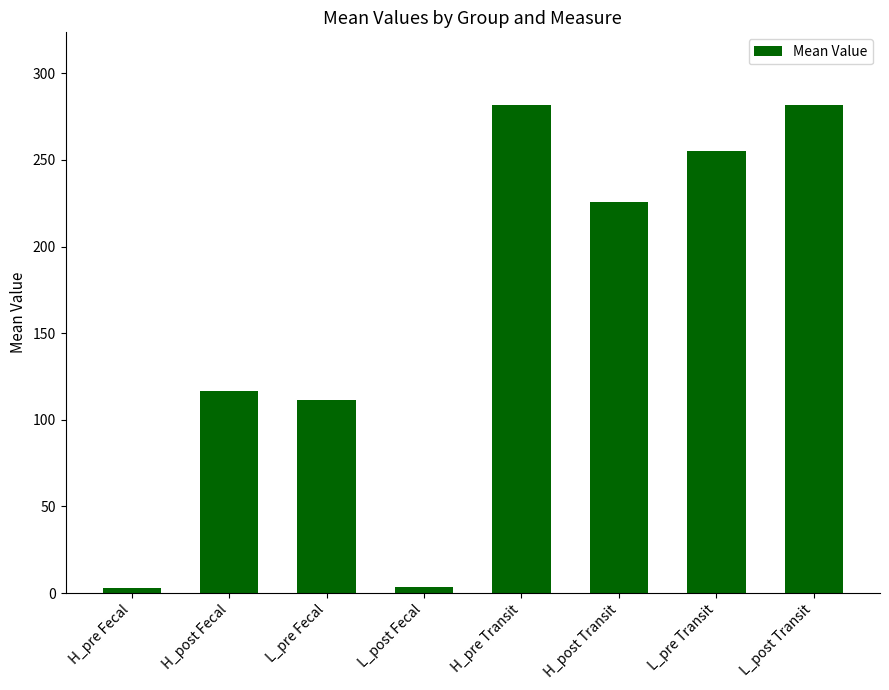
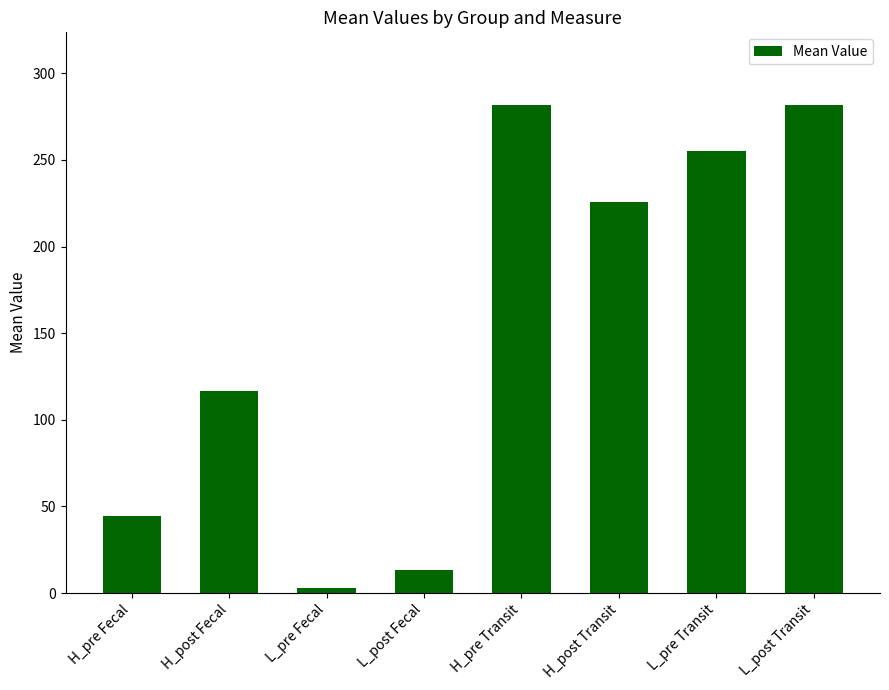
H_pre Fecal: 3 -> 44
L_pre Fecal: 112 -> 3
L_post Fecal: 4 -> 13
